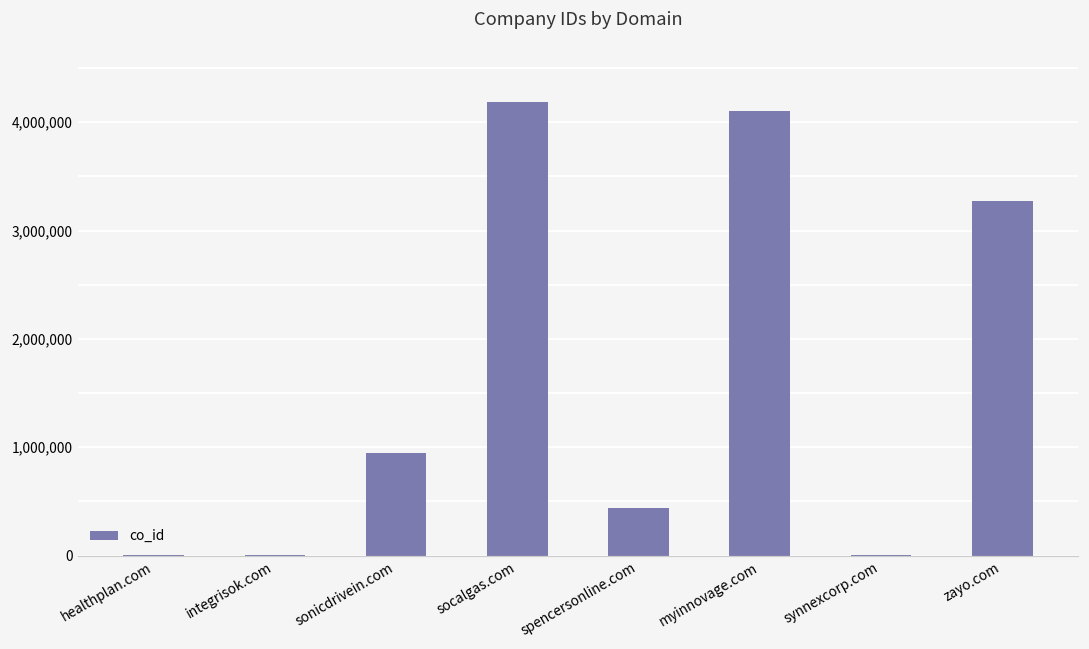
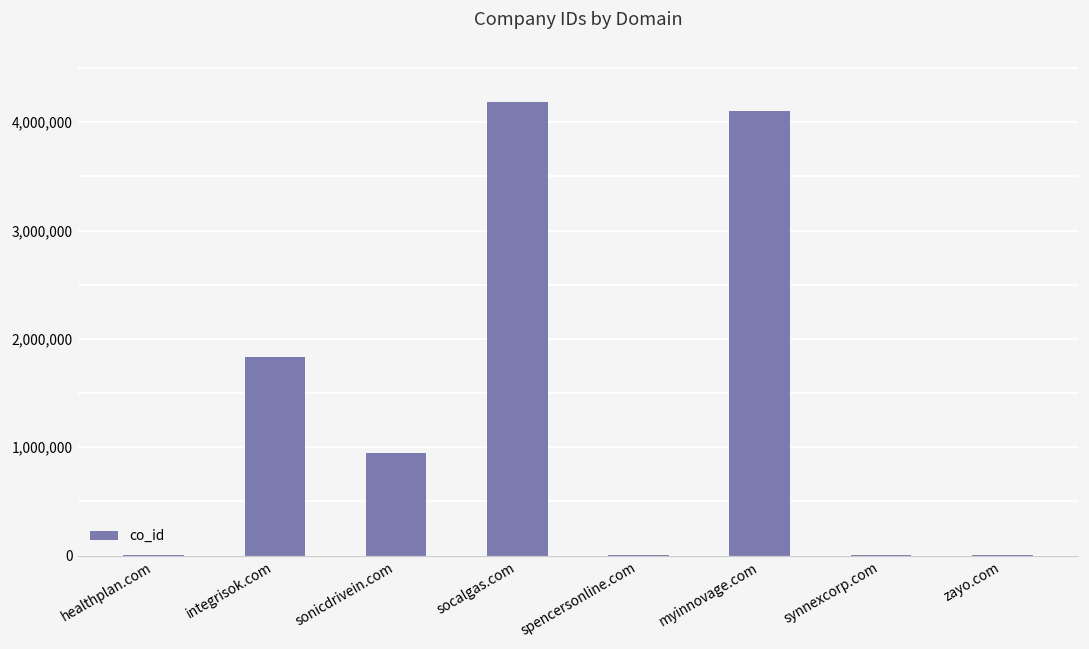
integrisok.com: 0 -> 1,800,000
spencersonline.com: 400,000 -> 0
zayo.com: 3,300,000 -> 0
